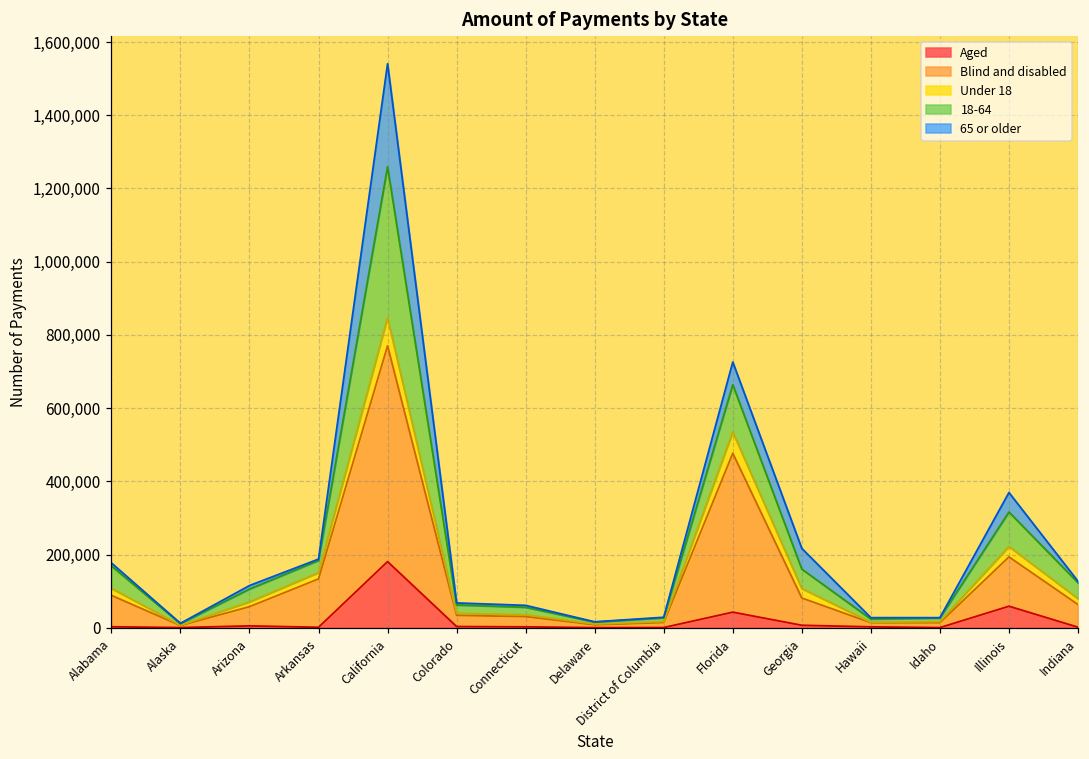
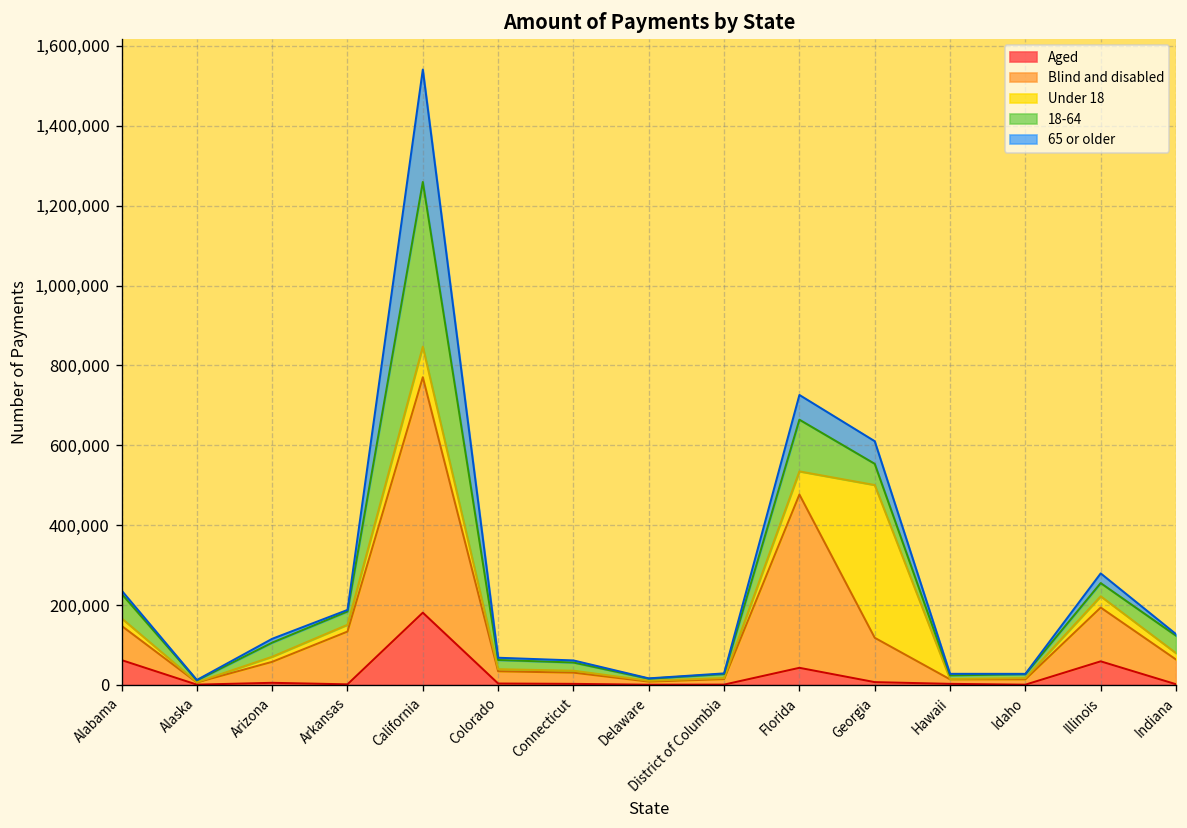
Aged, Alabama: 0 -> 60,000
Blind and disabled, Georgia: 70,000 -> 110,000
Under 18, Georgia: 30,000 -> 380,000
18-64, Illinois: 90,000 -> 30,000
65 or older, Illinois: 50,000 -> 20,000
